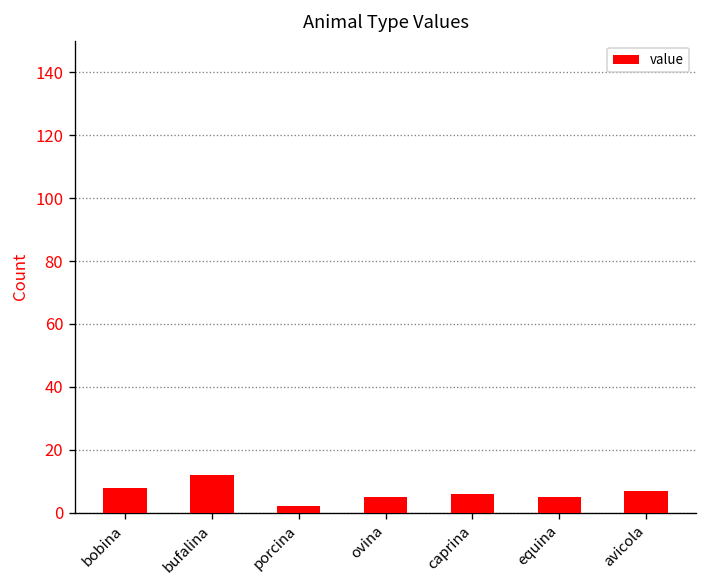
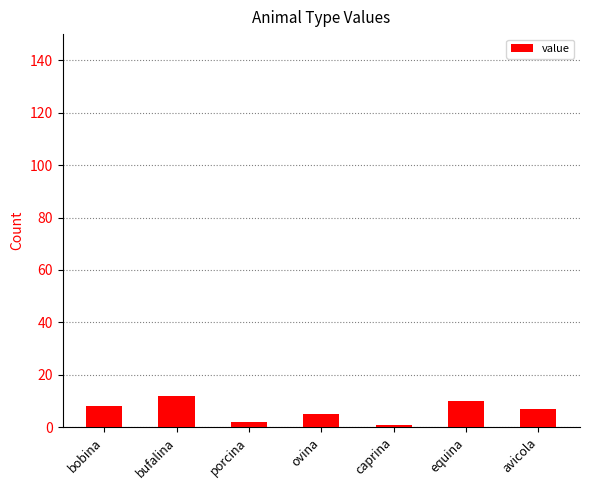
caprina: 6 -> 1
equina: 5 -> 10
